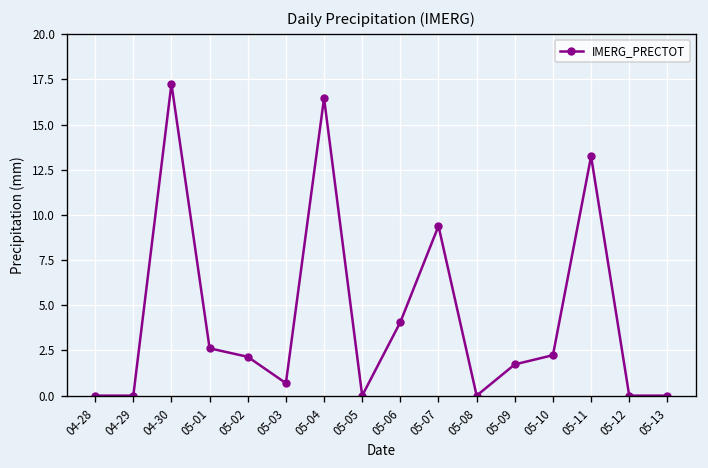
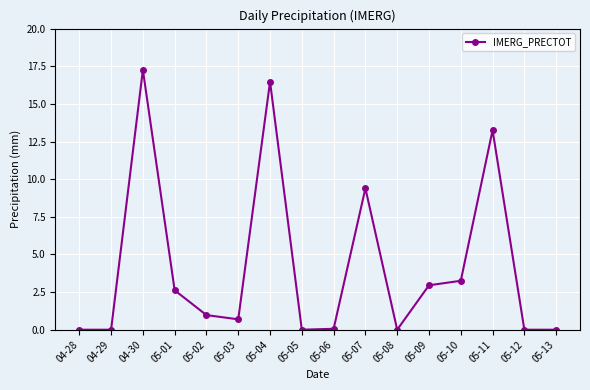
05-02: 2.2 -> 1.0
05-06: 4.1 -> 0.1
05-09: 1.7 -> 3.0
05-10: 2.2 -> 3.3
